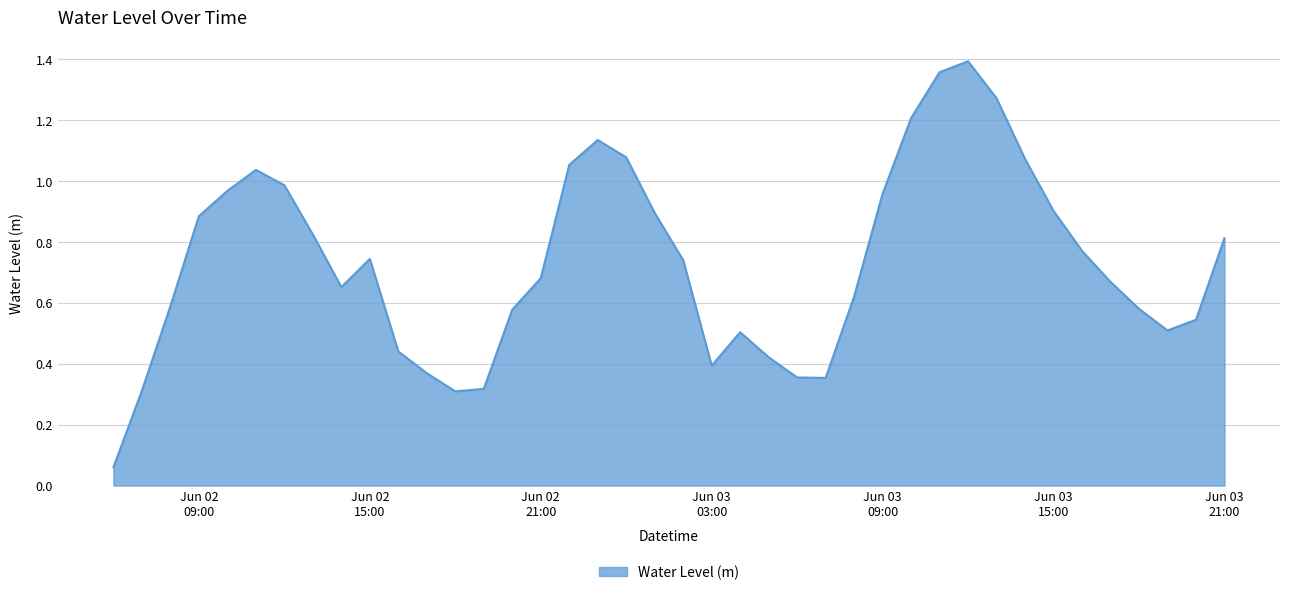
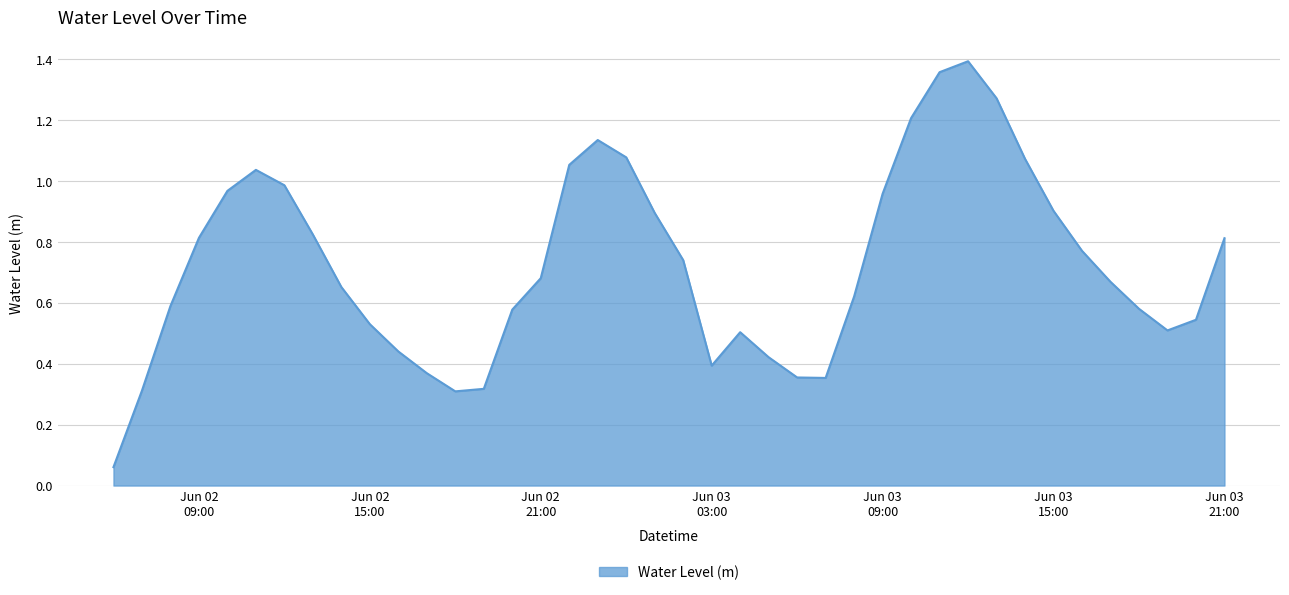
Jun 02 09:00: 0.88 -> 0.81
Jun 02 15:00: 0.74 -> 0.53
